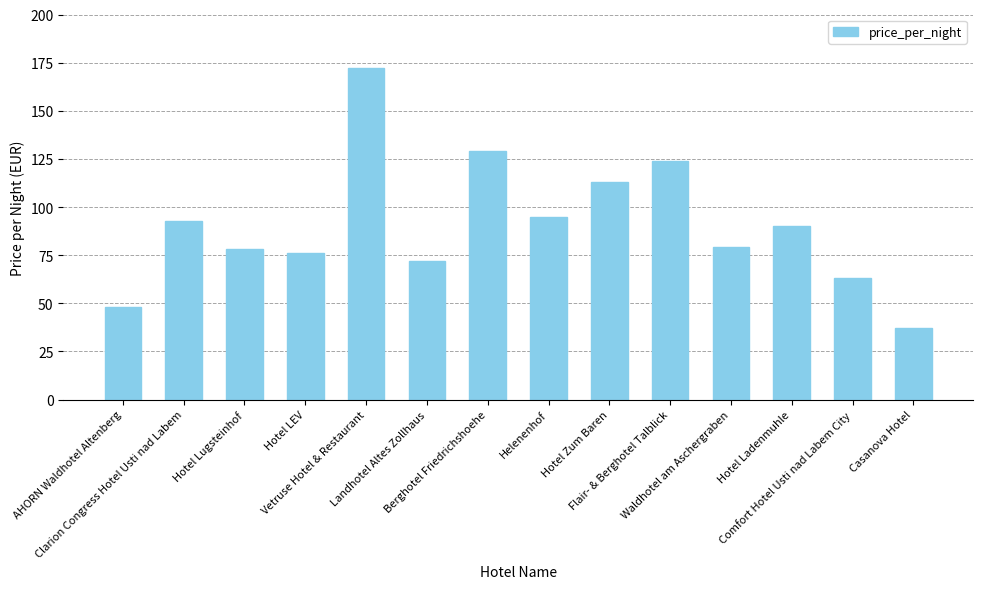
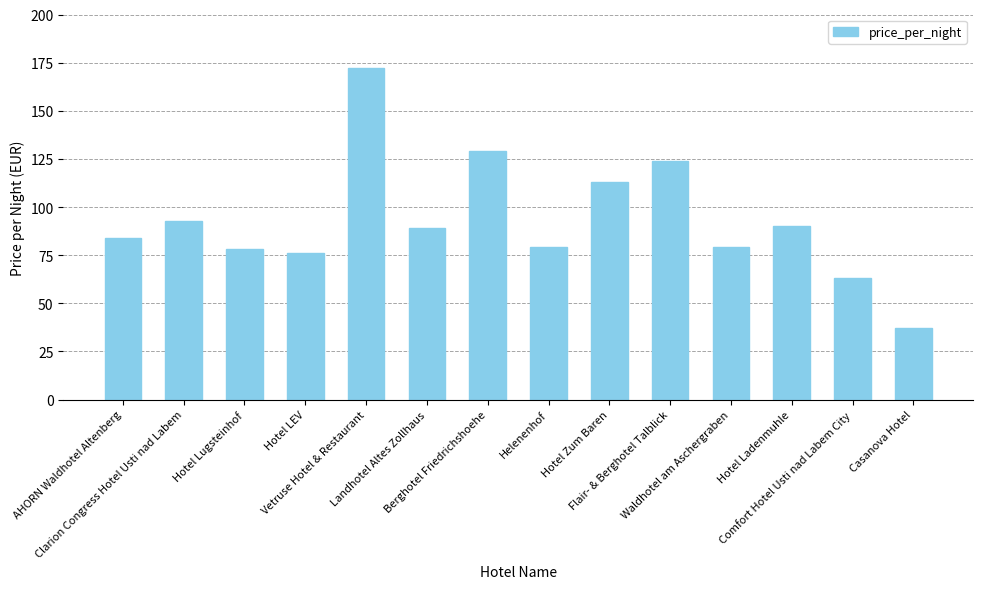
AHORN Waldhotel Altenberg: 48 -> 84
Landhotel Altes Zollhaus: 72 -> 89
Helenenhof: 95 -> 79
